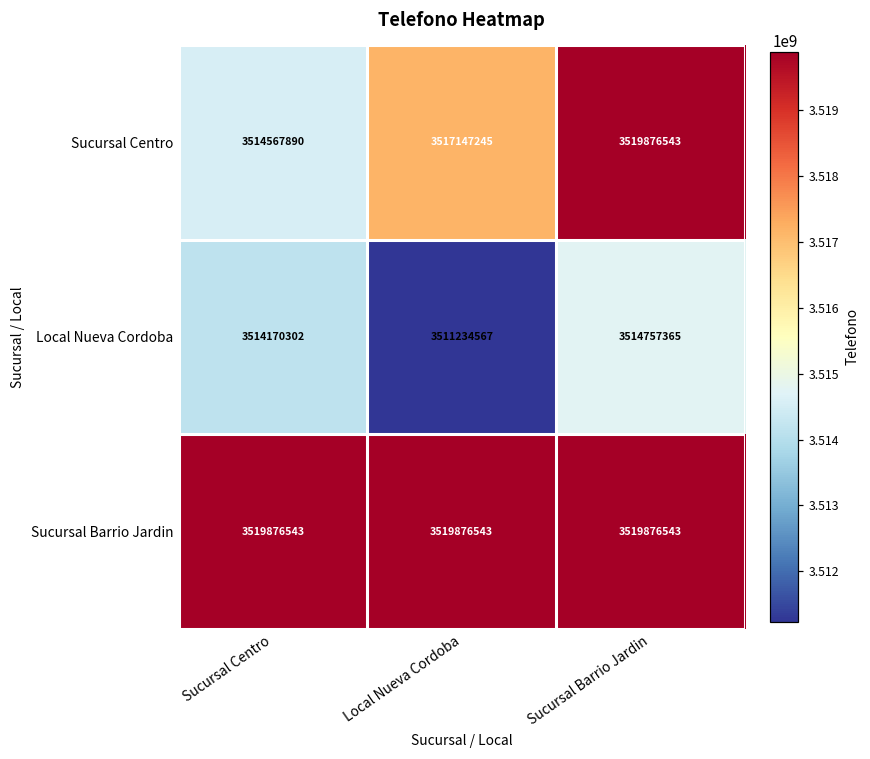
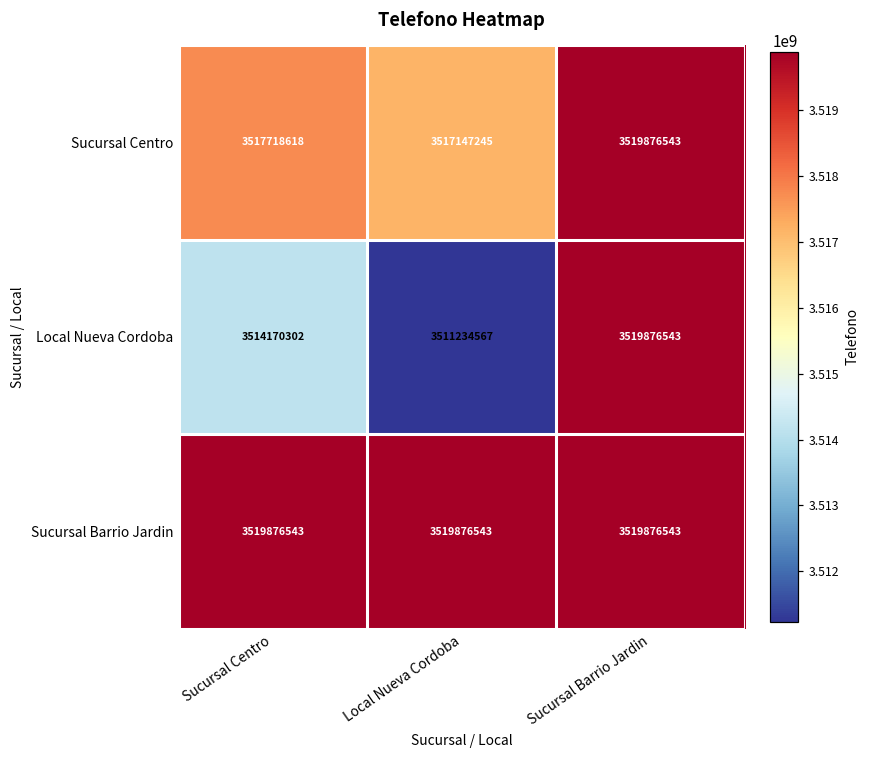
Sucursal Centro, Sucursal Centro: 3514567890 -> 3517718618
Local Nueva Cordoba, Sucursal Barrio Jardin: 3514757365 -> 3519876543
